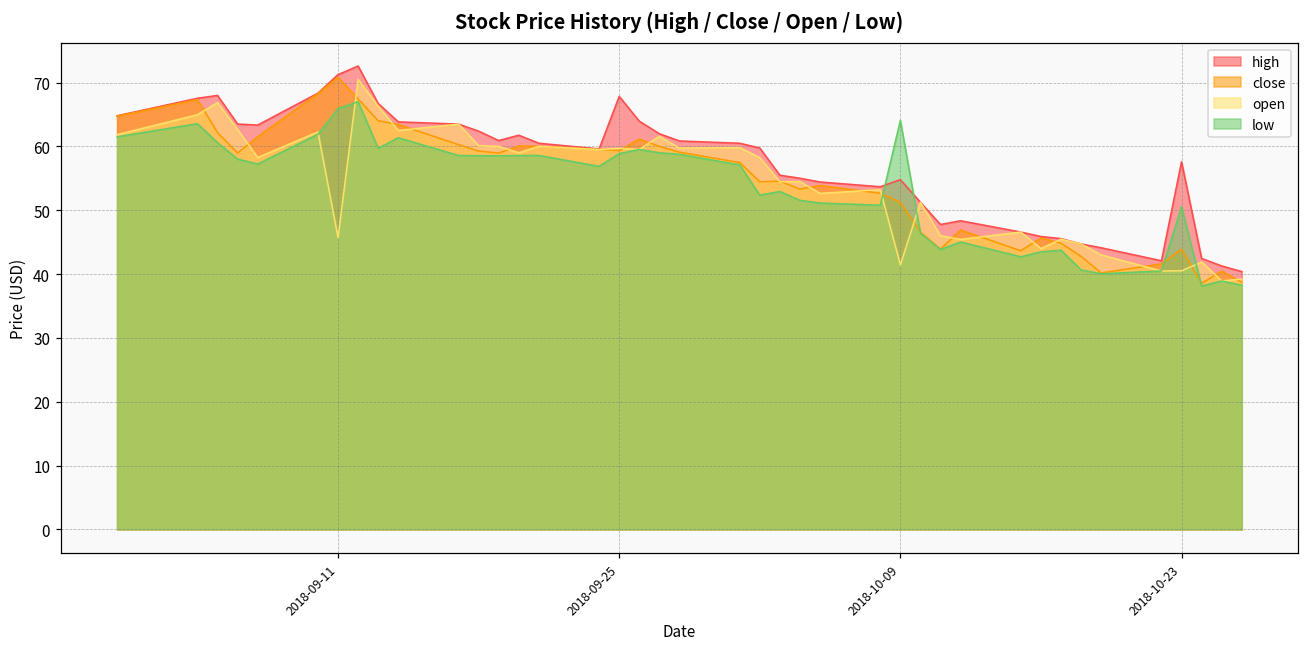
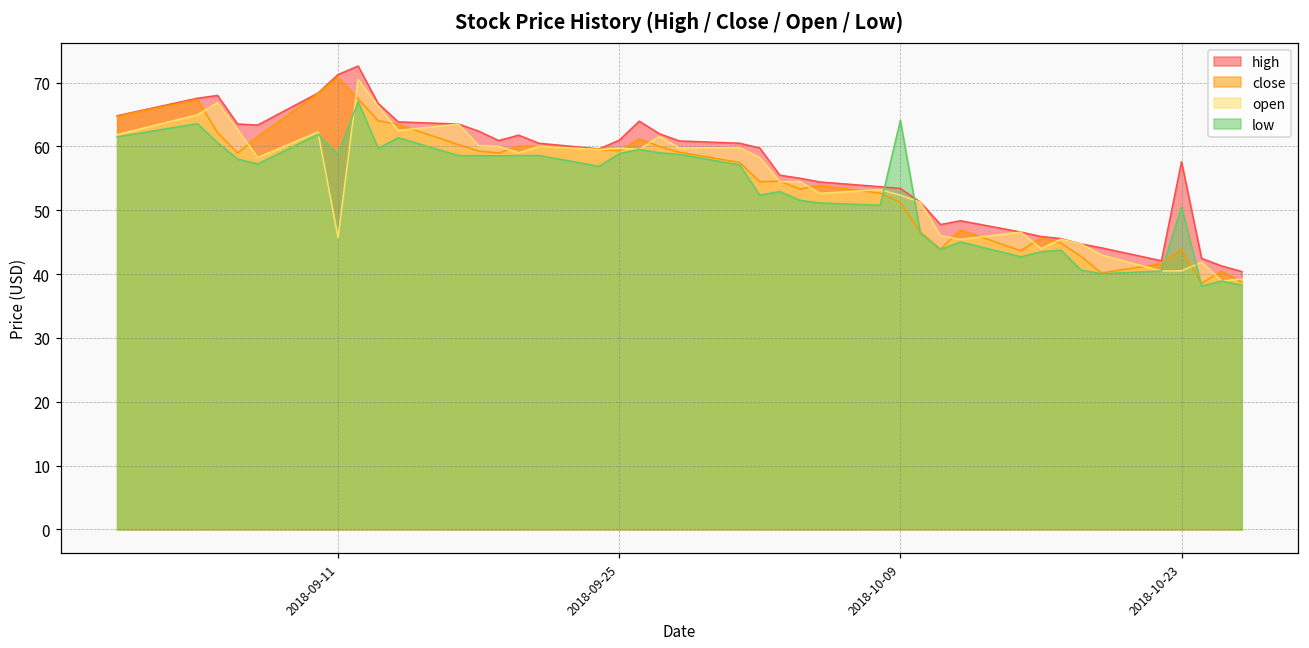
low, 2018-09-11: 66 -> 59
high, 2018-09-25: 68 -> 61
high, 2018-10-09: 55 -> 53
open, 2018-10-09: 41 -> 52
